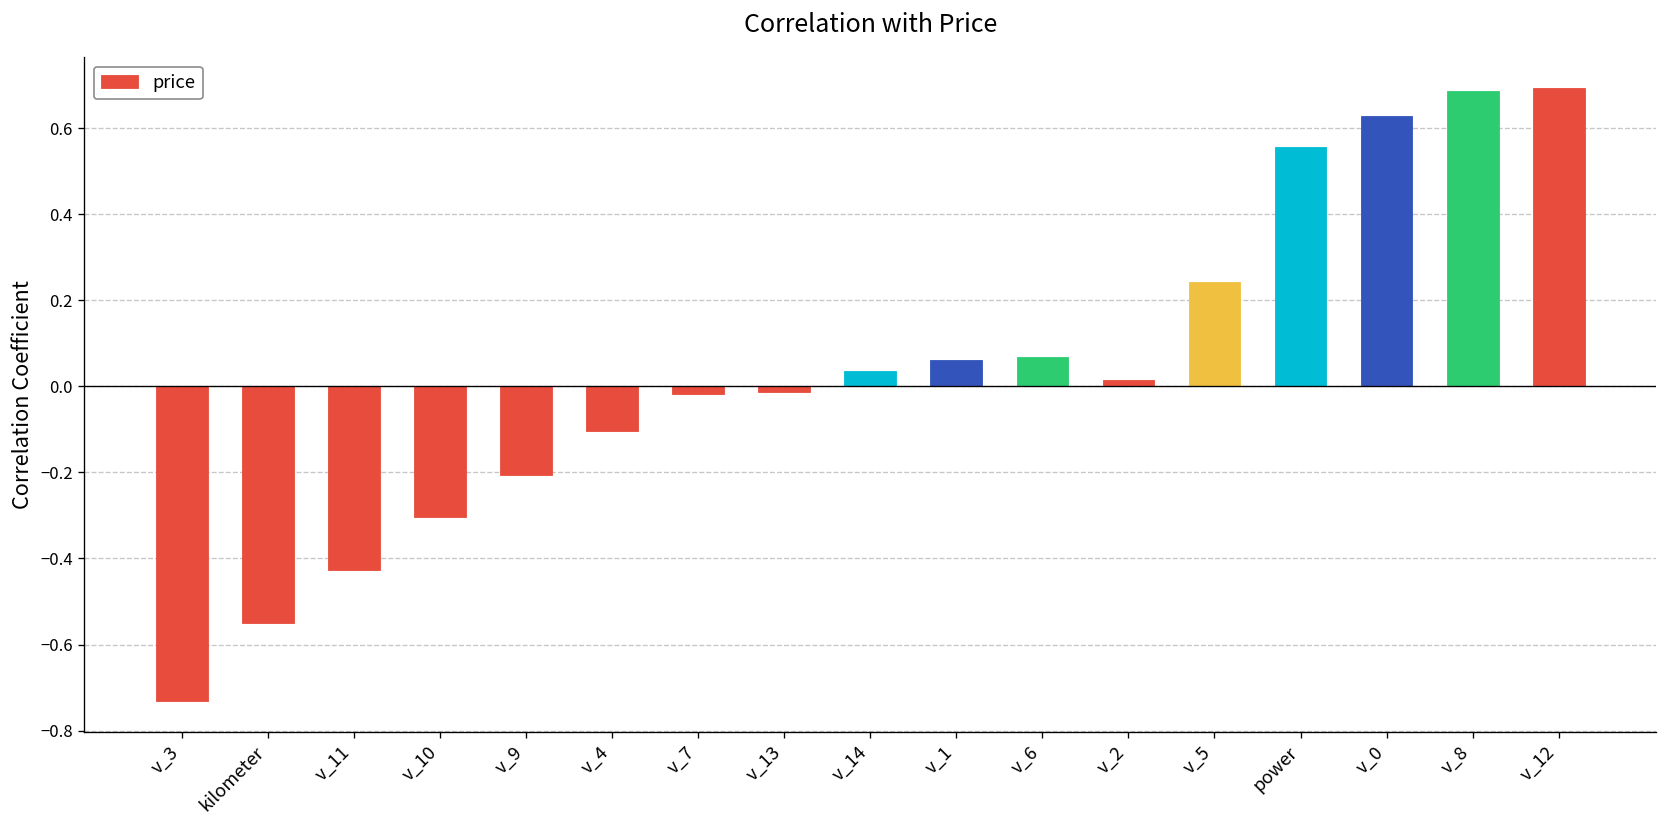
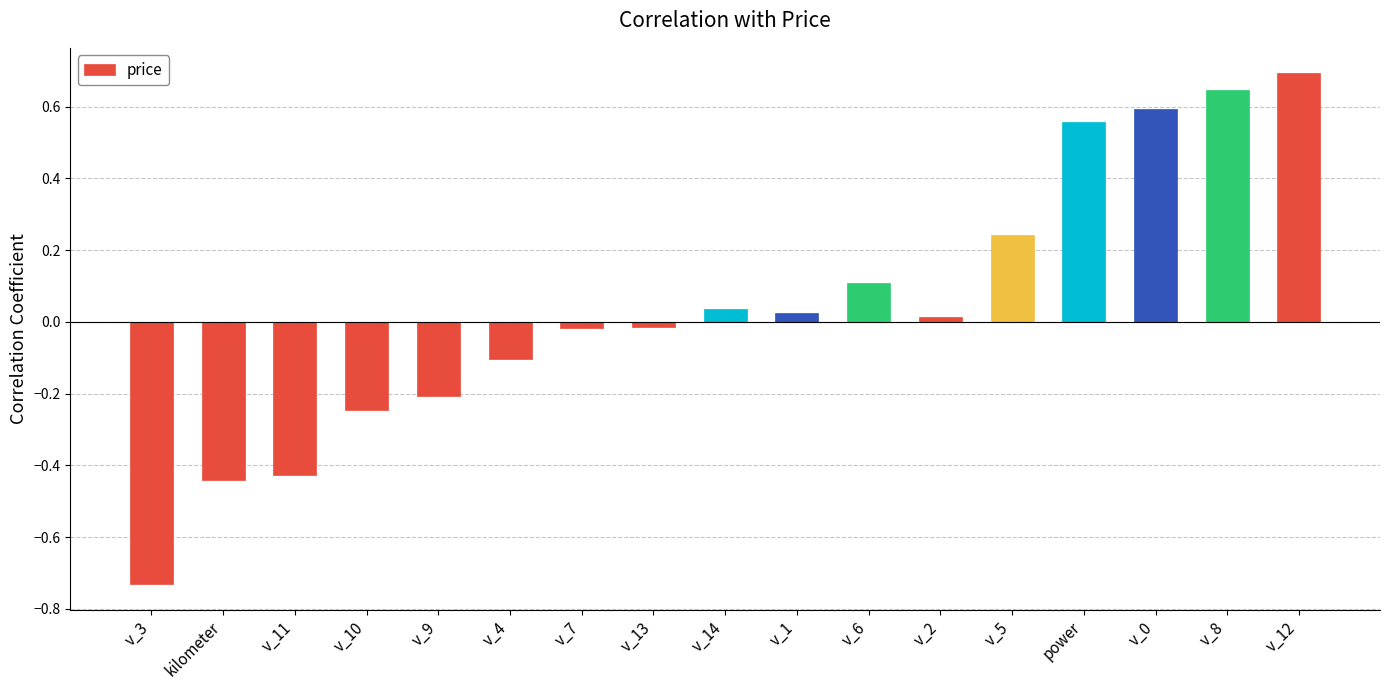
kilometer: -0.55 -> -0.44
v_10: -0.30 -> -0.25
v_1: 0.06 -> 0.03
v_6: 0.07 -> 0.11
v_0: 0.63 -> 0.59
v_8: 0.69 -> 0.65
